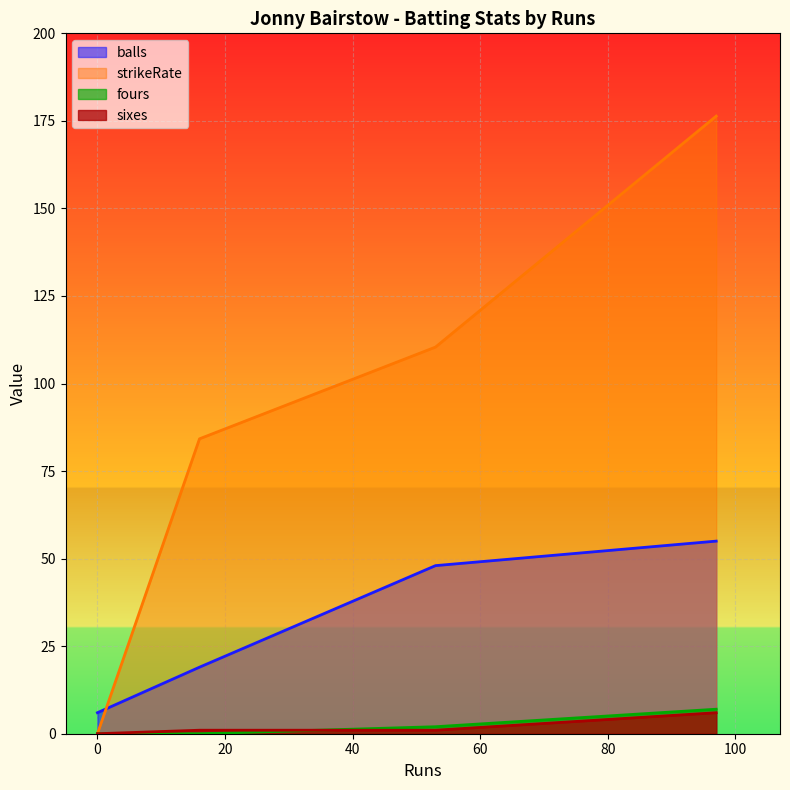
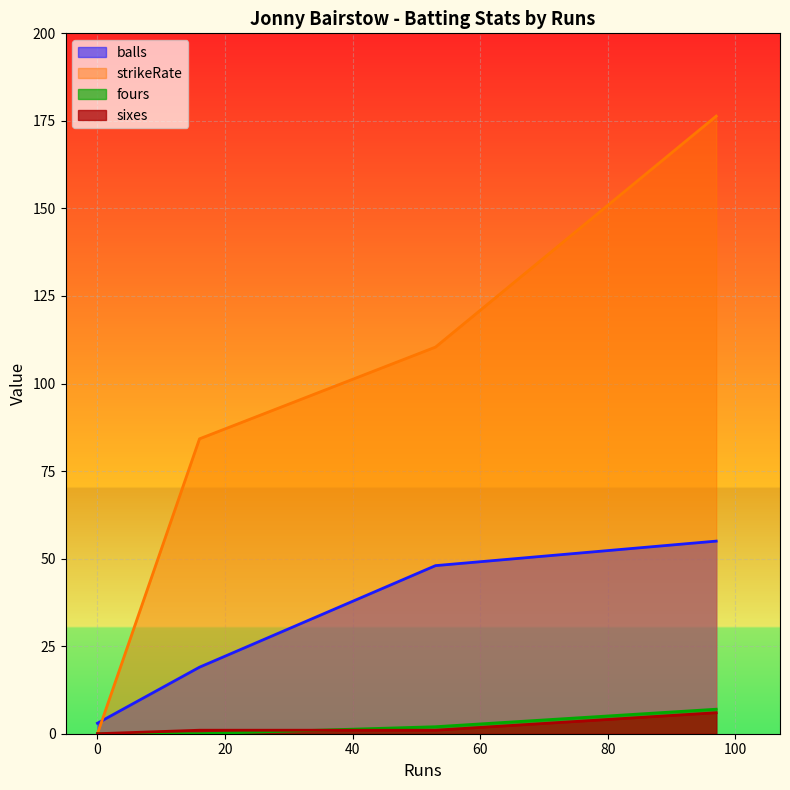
balls, 0: 6 -> 3
